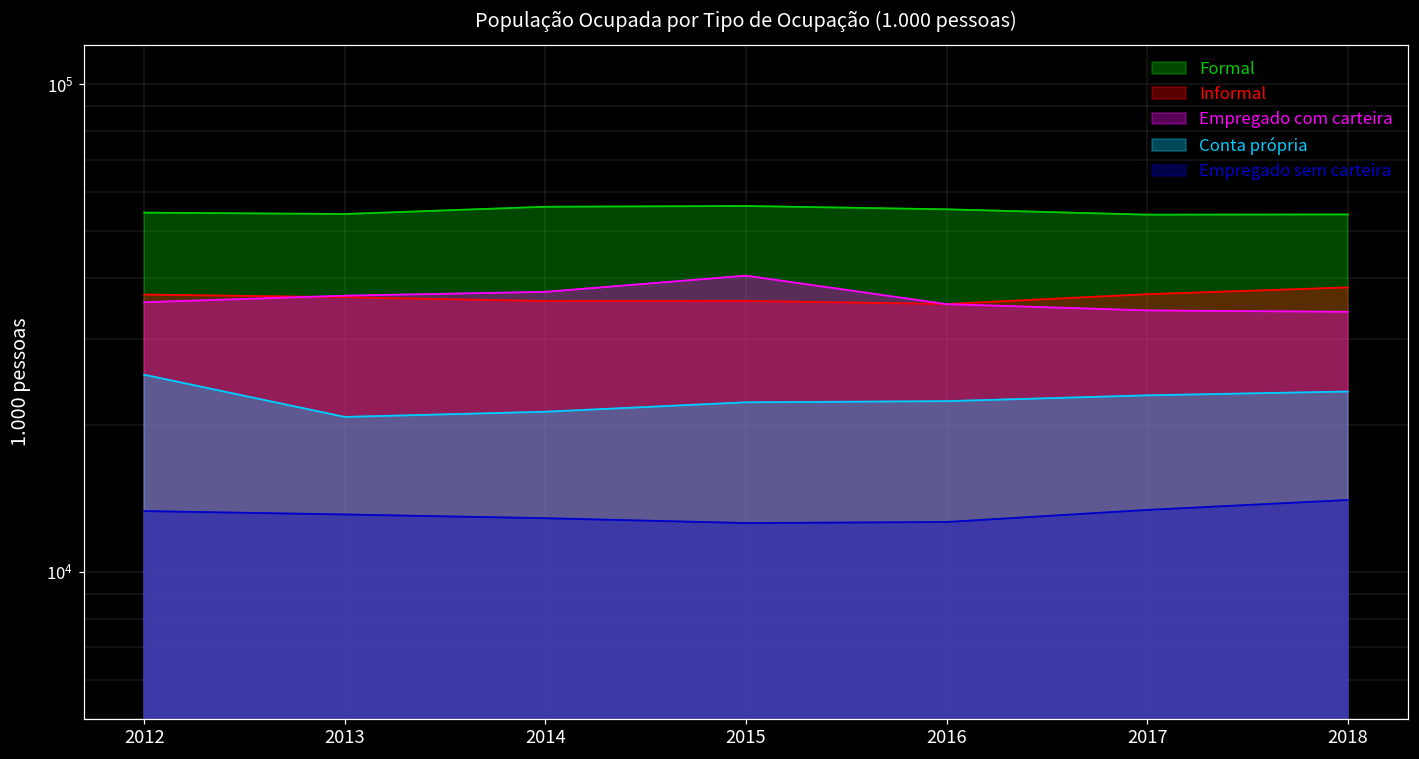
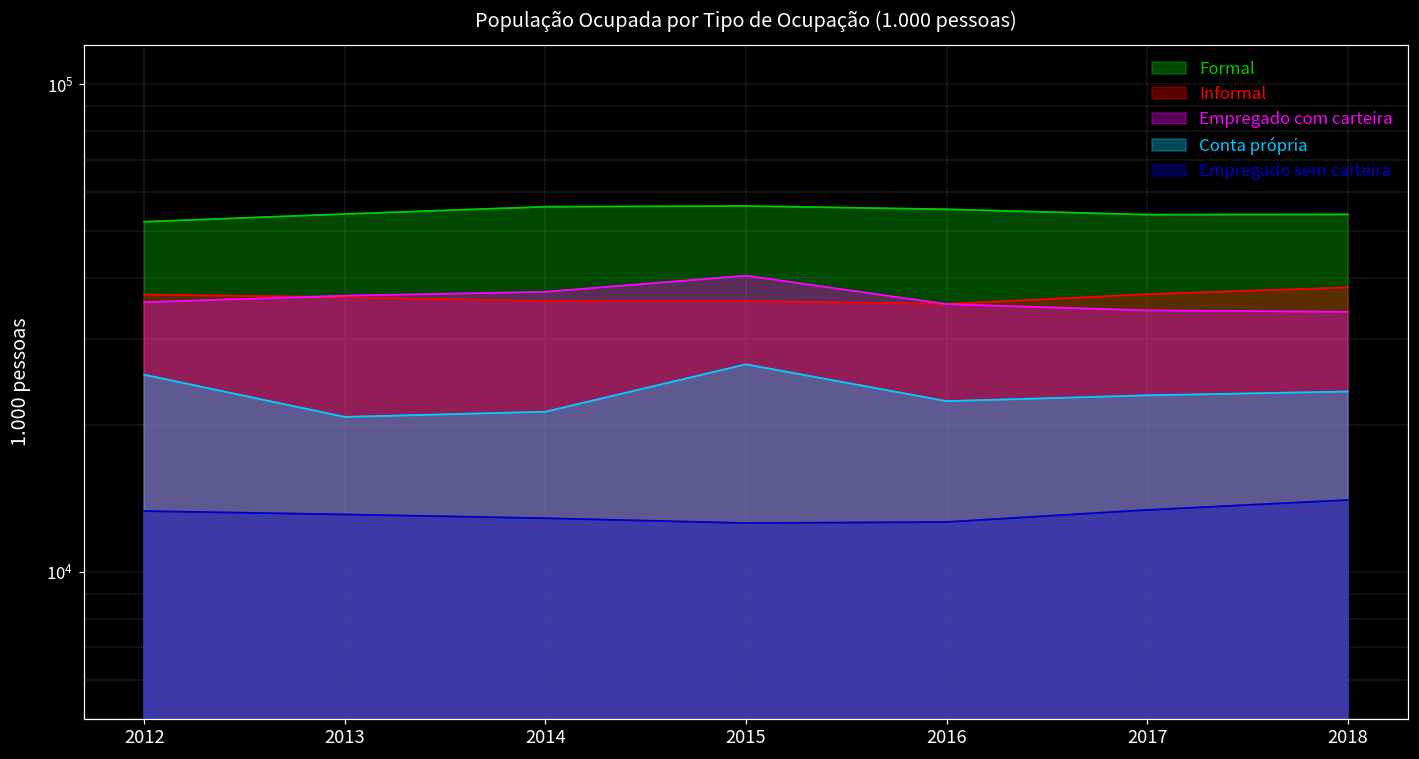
Formal, 2012: 55000 -> 52000
Conta própria, 2015: 22000 -> 27000
